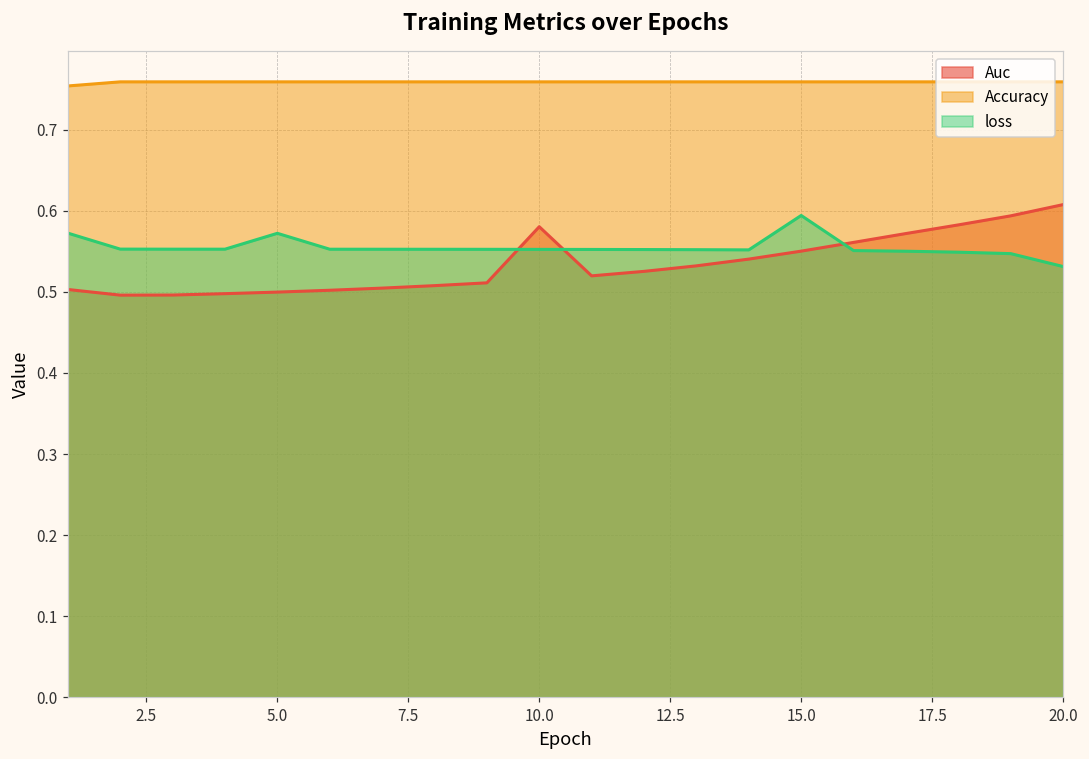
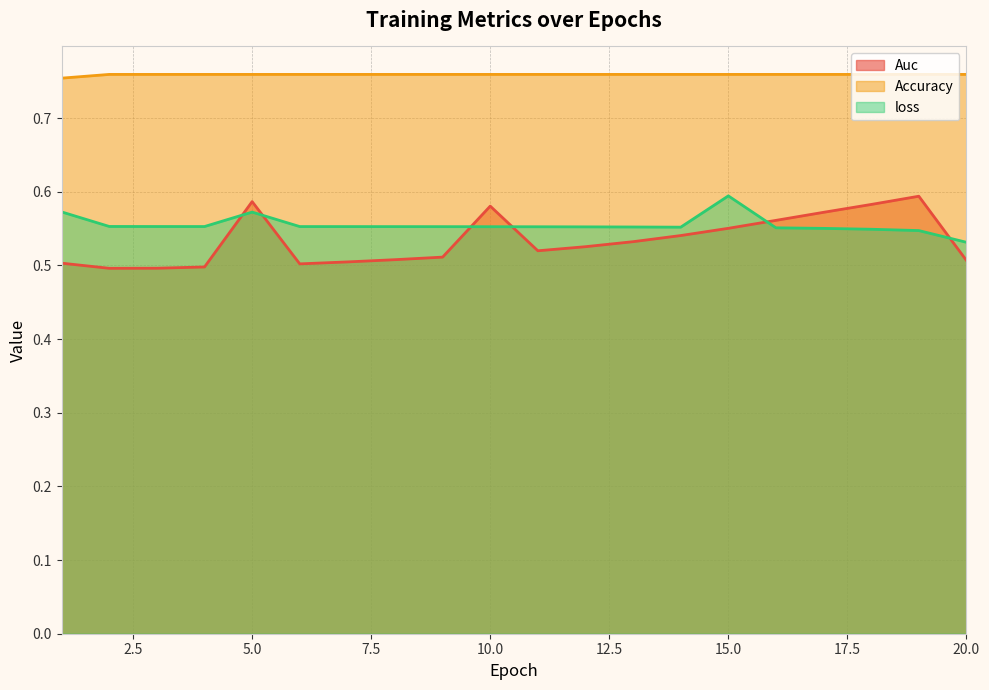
Auc, 5.0: 0.50 -> 0.59
Auc, 20.0: 0.61 -> 0.51
